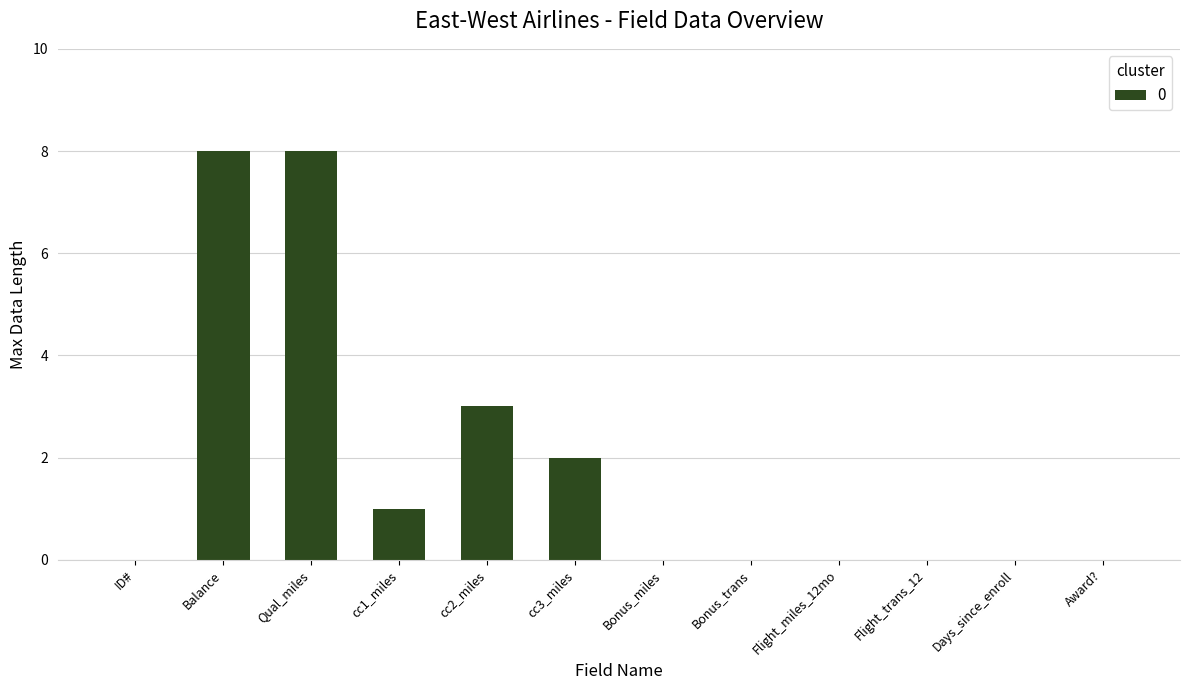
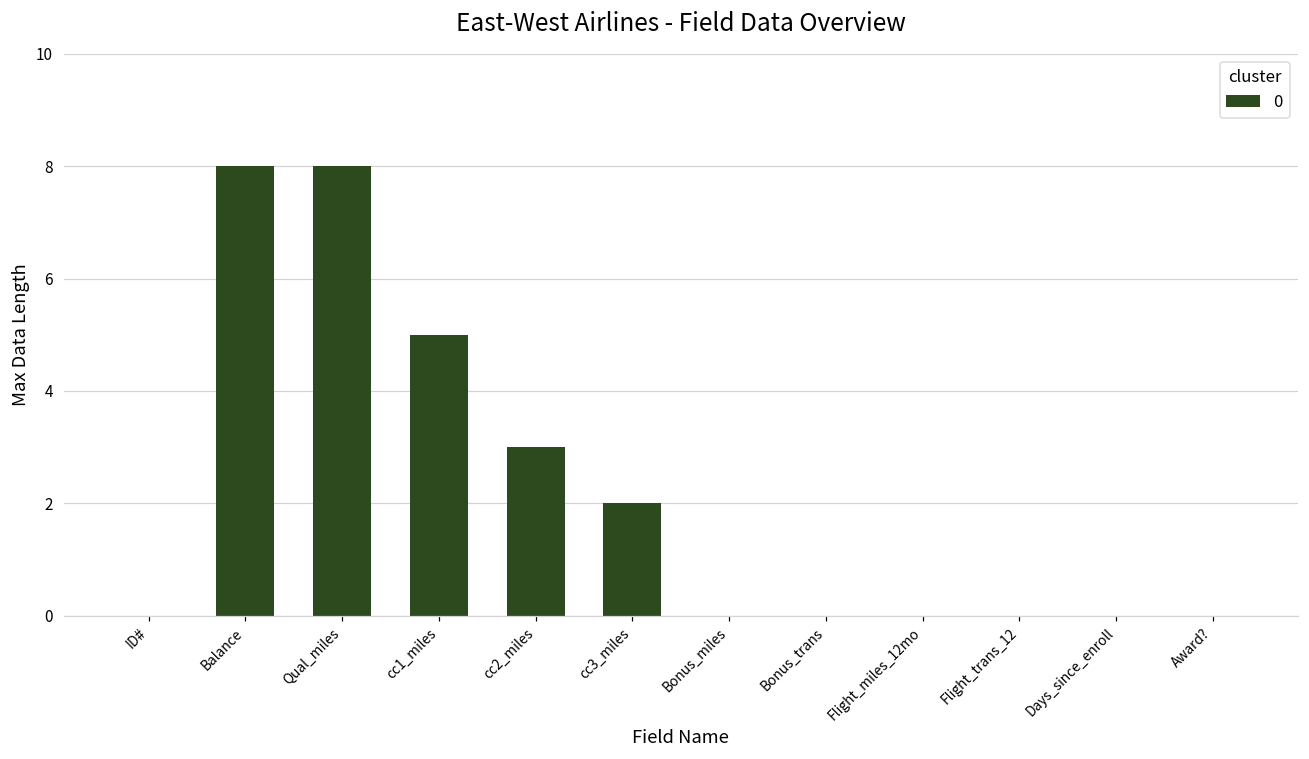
cc1_miles: 1 -> 5
